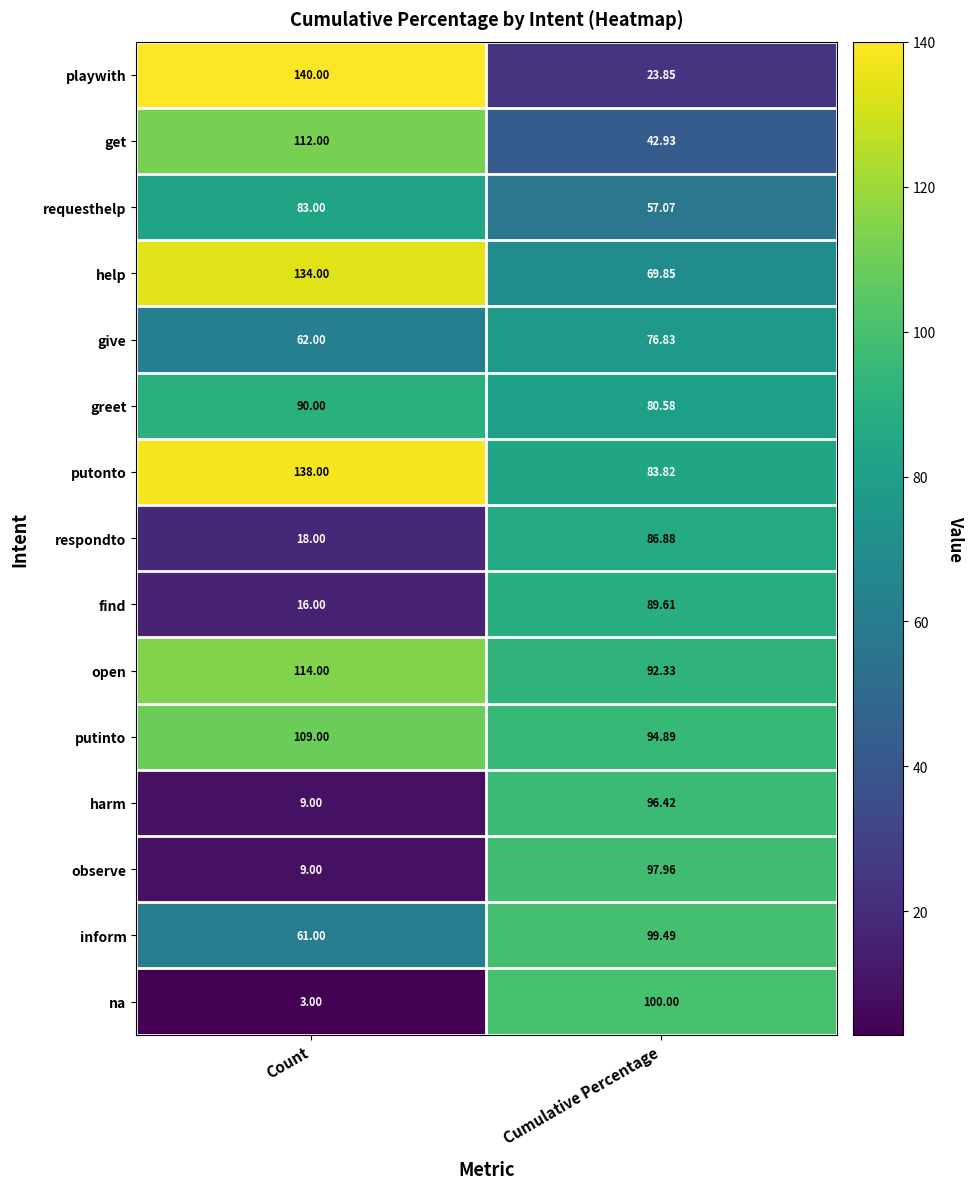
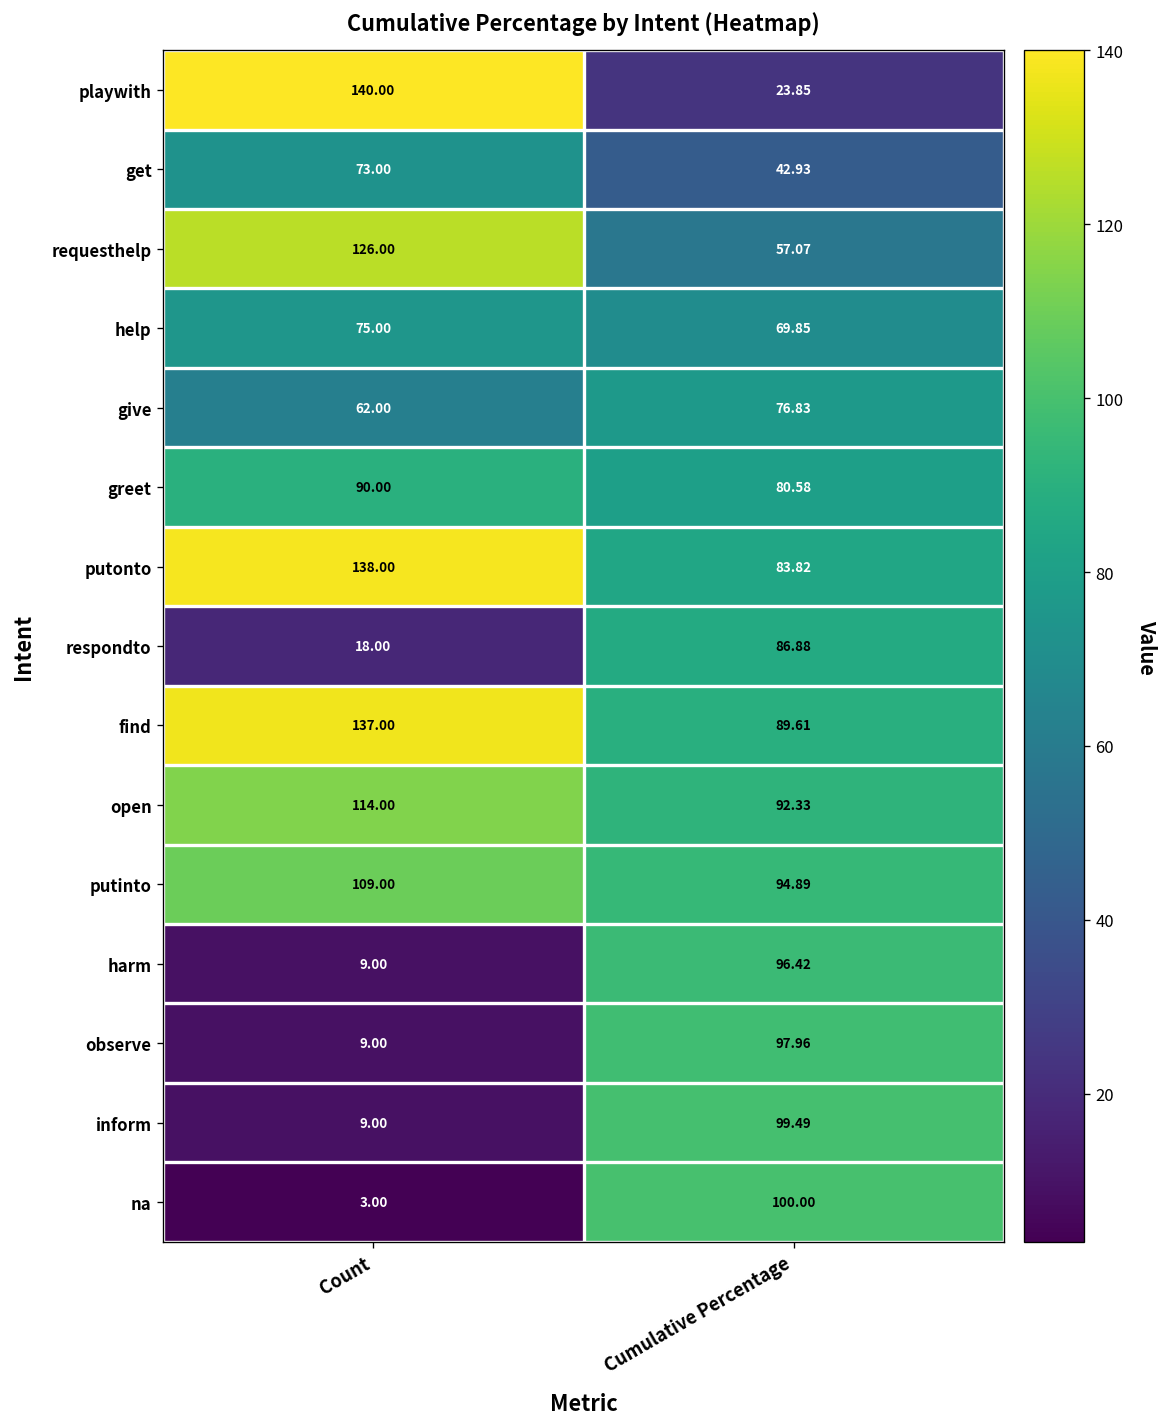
get, Count: 112.00 -> 73.00
requesthelp, Count: 83.00 -> 126.00
help, Count: 134.00 -> 75.00
find, Count: 16.00 -> 137.00
inform, Count: 61.00 -> 9.00
